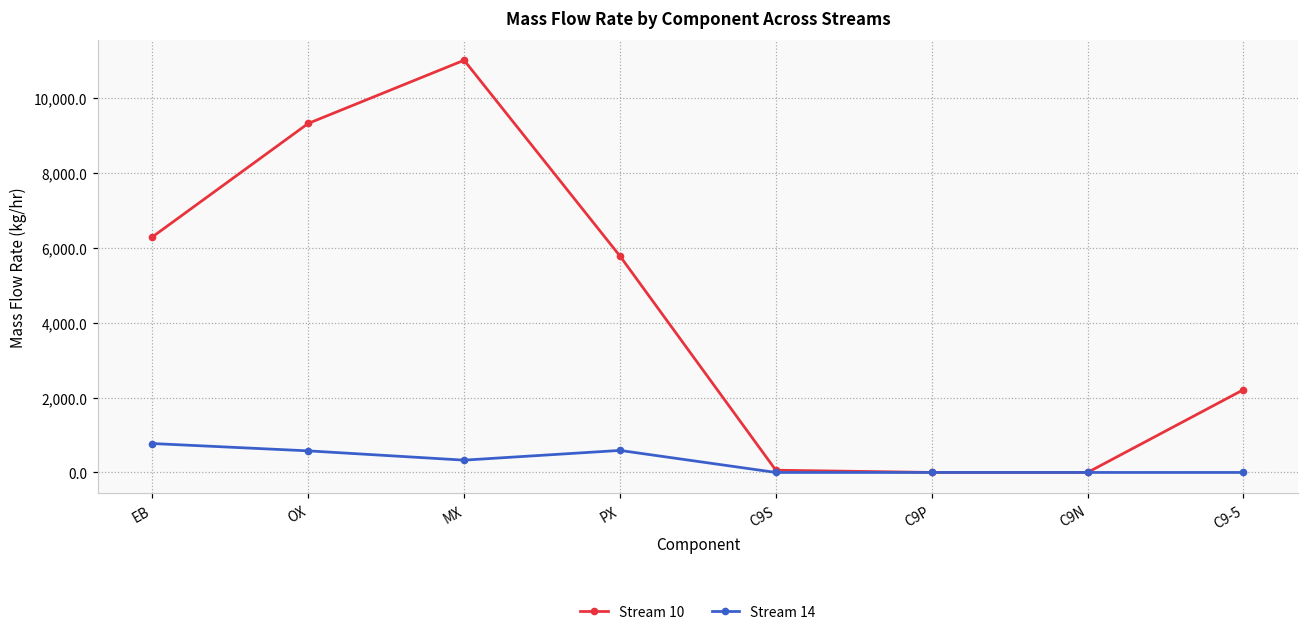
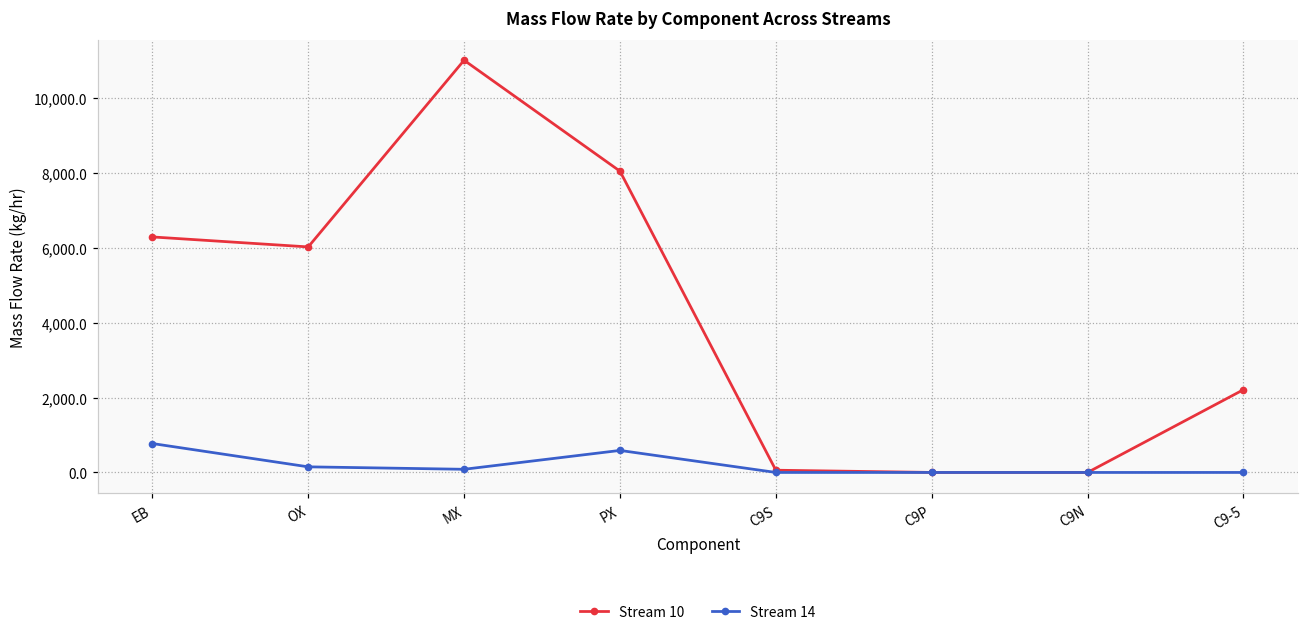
Stream 10, OX: 9,300 -> 6,000
Stream 14, OX: 600 -> 200
Stream 14, MX: 300 -> 100
Stream 10, PX: 5,800 -> 8,000
